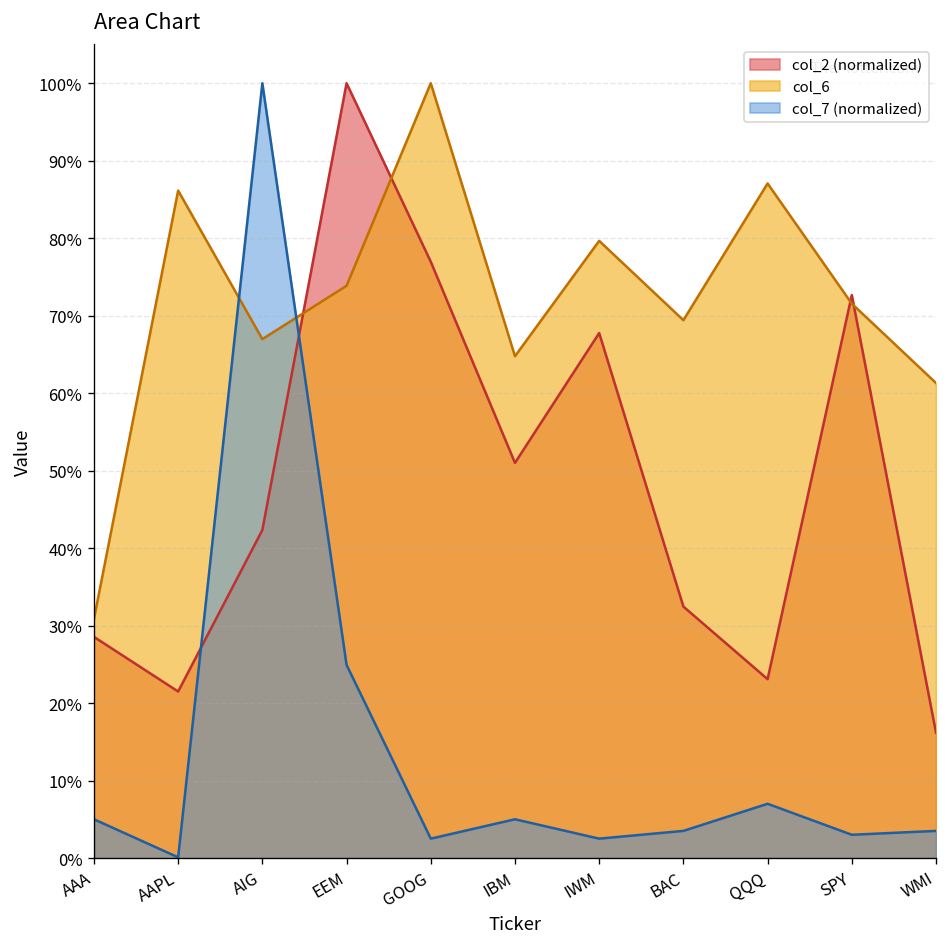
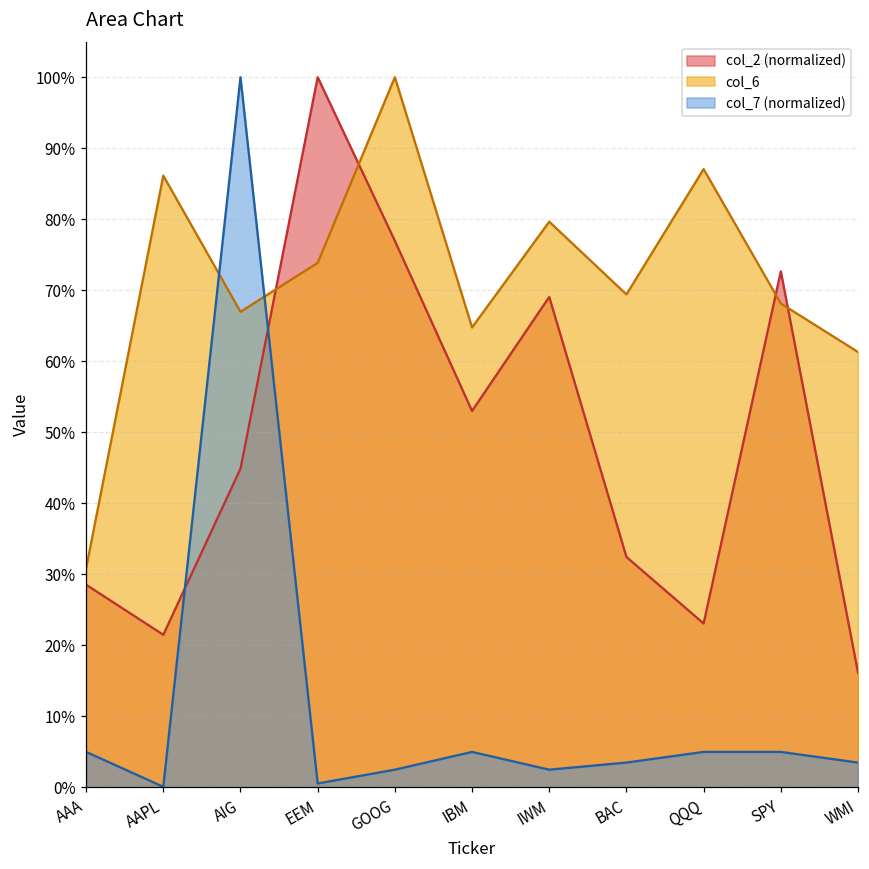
col_2 (normalized), AIG: 42% -> 45%
col_7 (normalized), EEM: 25% -> 1%
col_2 (normalized), IBM: 51% -> 53%
col_2 (normalized), IWM: 68% -> 69%
col_7 (normalized), QQQ: 7% -> 5%
col_6, SPY: 72% -> 68%
col_7 (normalized), SPY: 3% -> 5%
